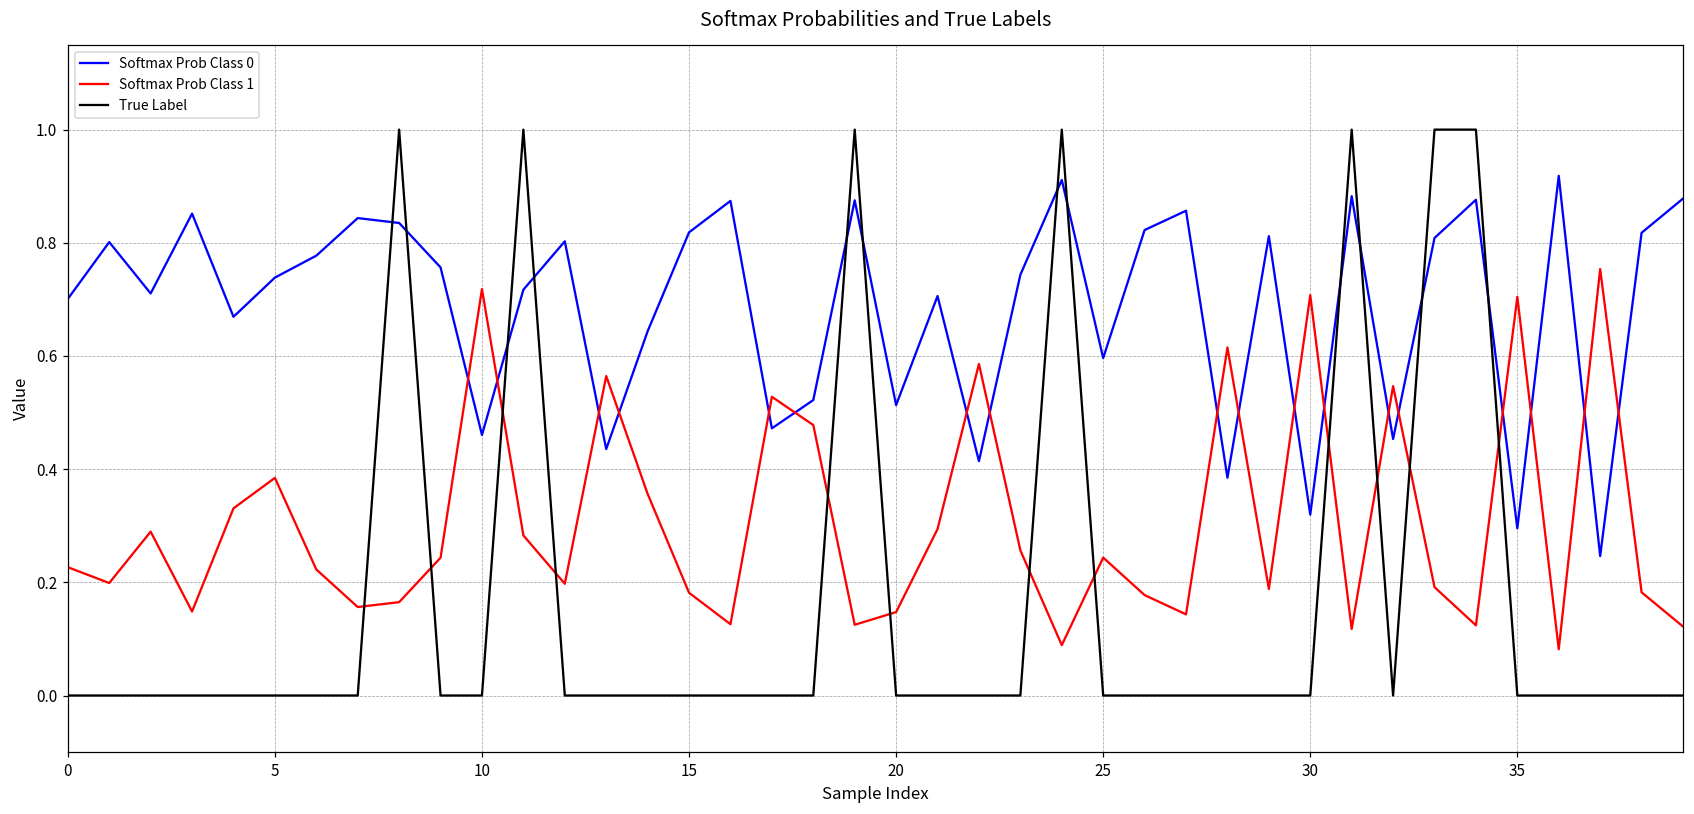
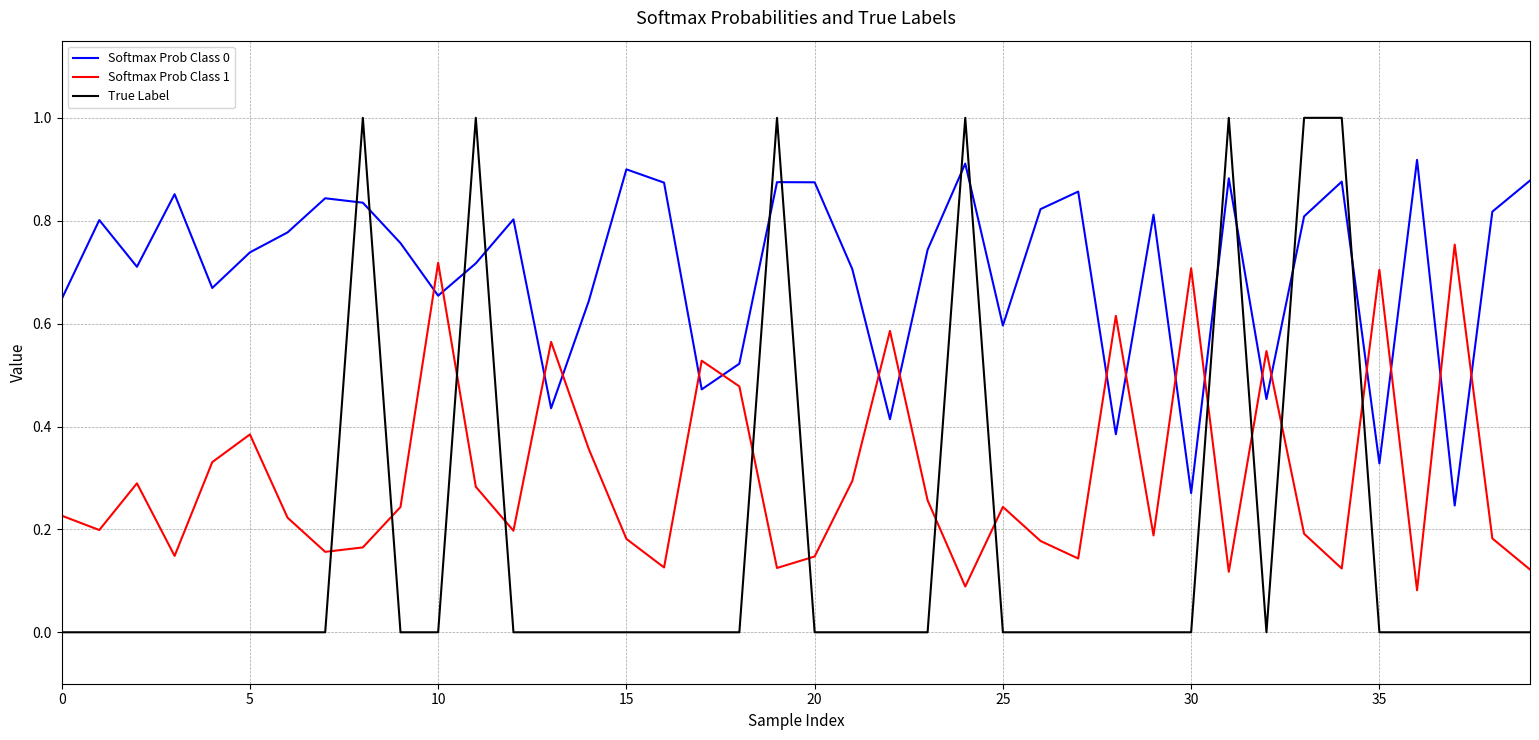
Softmax Prob Class 0, 0: 0.70 -> 0.65
Softmax Prob Class 0, 10: 0.46 -> 0.65
Softmax Prob Class 0, 15: 0.82 -> 0.90
Softmax Prob Class 0, 20: 0.51 -> 0.87
Softmax Prob Class 0, 30: 0.32 -> 0.27
Softmax Prob Class 0, 35: 0.30 -> 0.33
